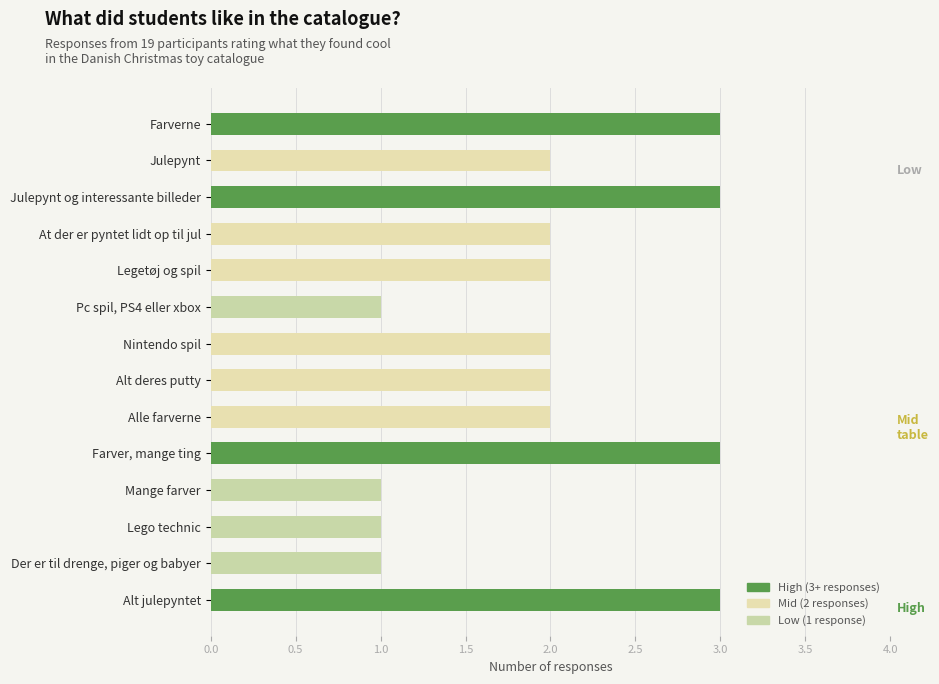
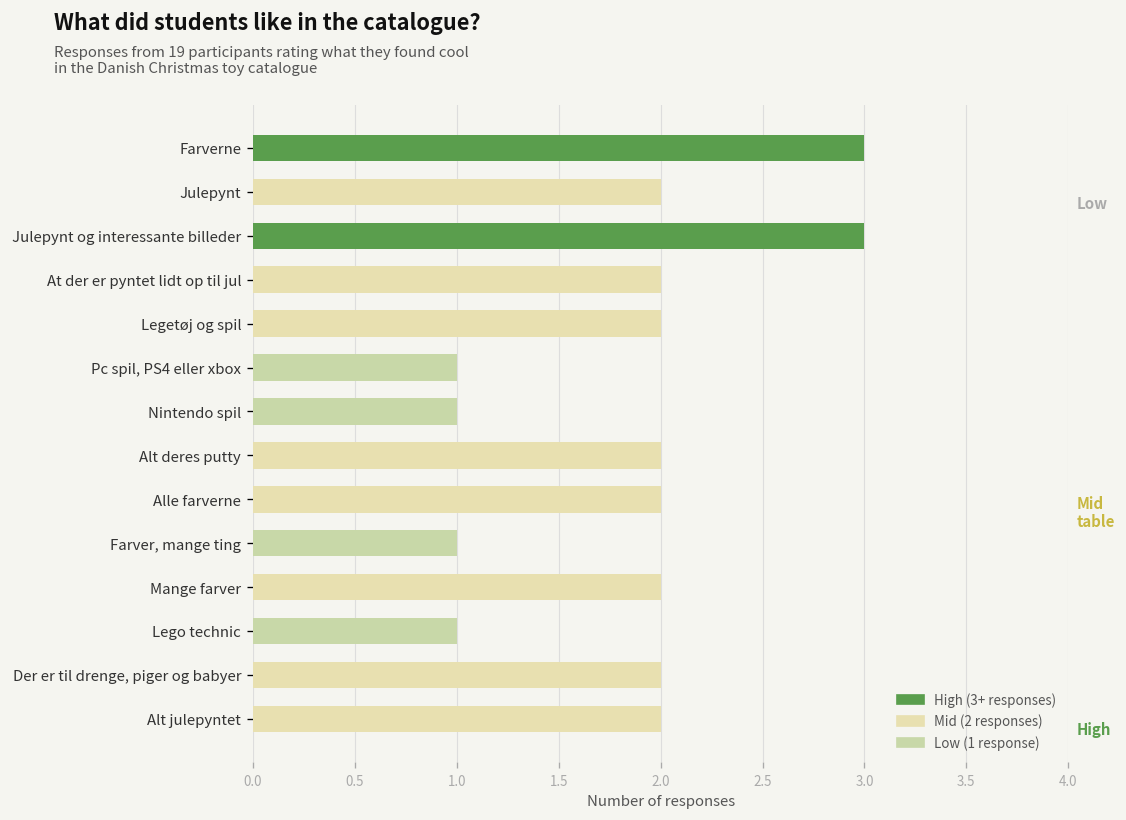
Nintendo spil: 2 -> 1
Farver, mange ting: 3 -> 1
Mange farver: 1 -> 2
Der er til drenge, piger og babyer: 1 -> 2
Alt julepyntet: 3 -> 2
